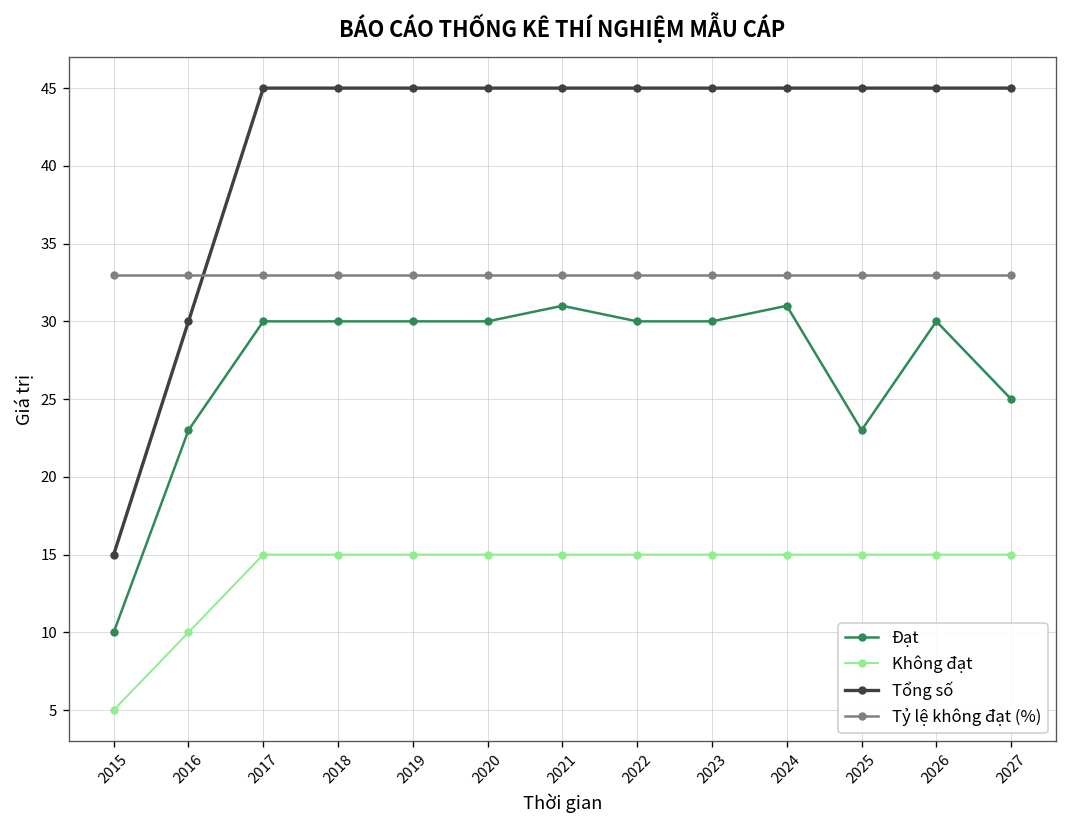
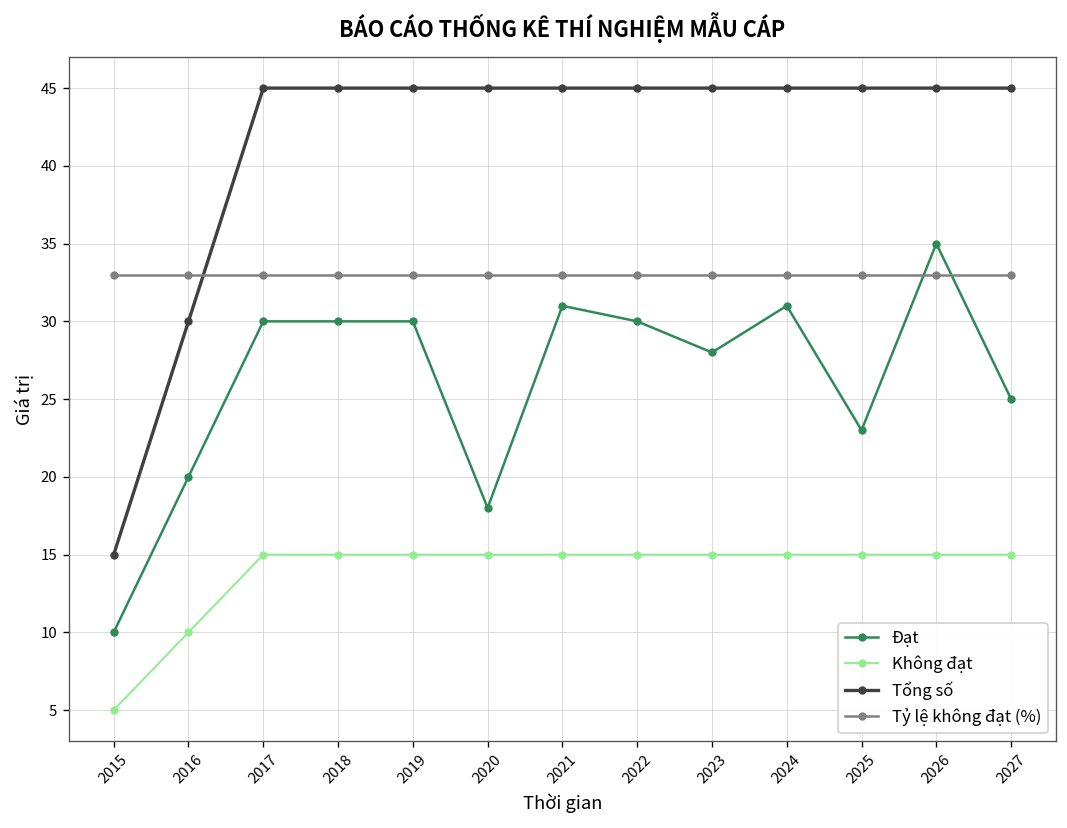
Đạt, 2016: 23 -> 20
Đạt, 2020: 30 -> 18
Đạt, 2023: 30 -> 28
Đạt, 2026: 30 -> 35
